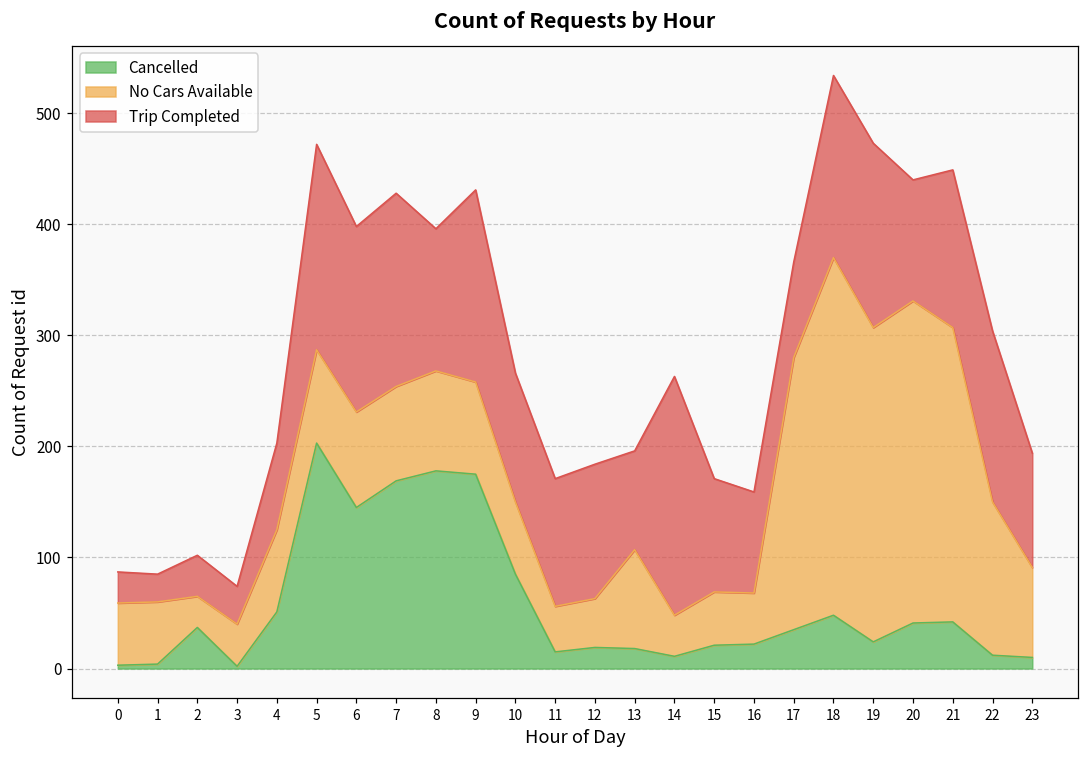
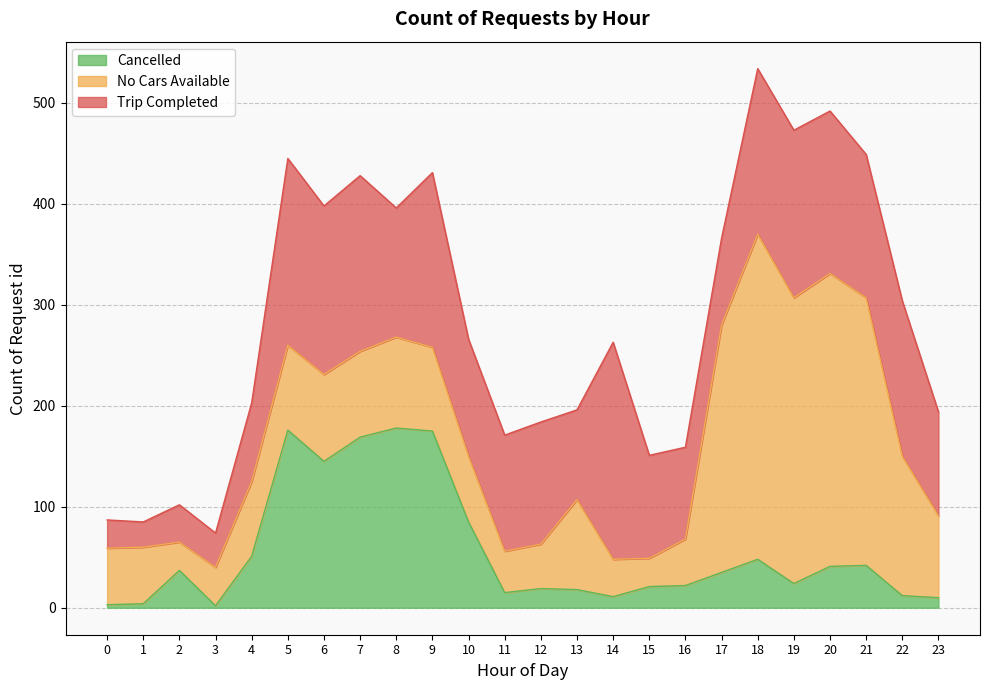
Cancelled, 5: 203 -> 176
No Cars Available, 15: 48 -> 28
Trip Completed, 20: 109 -> 161
